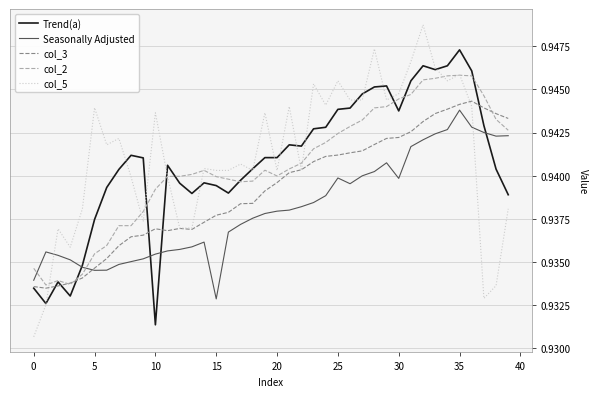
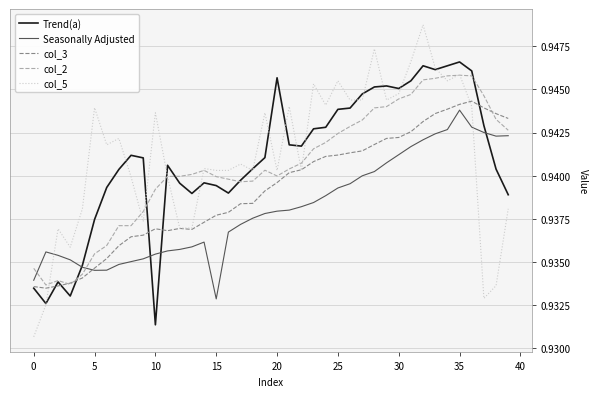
Trend(a), 20: 0.9410 -> 0.9457
Seasonally Adjusted, 25: 0.9399 -> 0.9393
Trend(a), 30: 0.9438 -> 0.9451
Seasonally Adjusted, 30: 0.9398 -> 0.9412
Trend(a), 35: 0.9473 -> 0.9466
